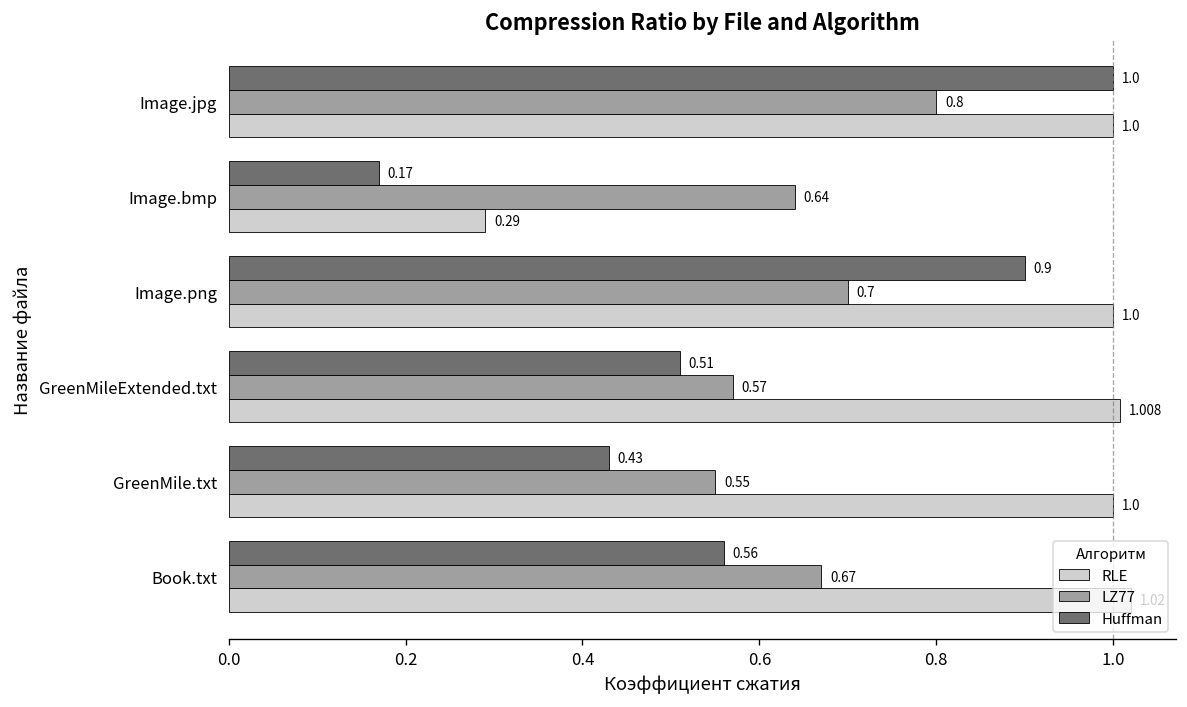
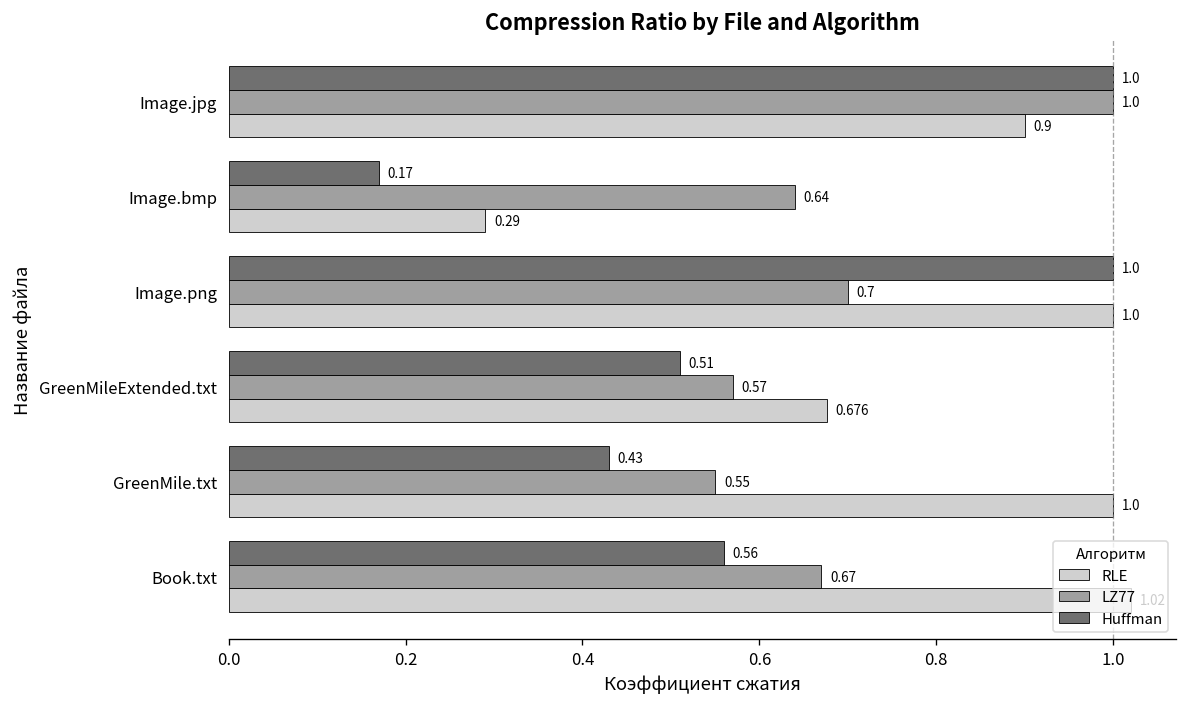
LZ77, Image.jpg: 0.8 -> 1.0
RLE, Image.jpg: 1.0 -> 0.9
Huffman, Image.png: 0.9 -> 1.0
RLE, GreenMileExtended.txt: 1.008 -> 0.676
